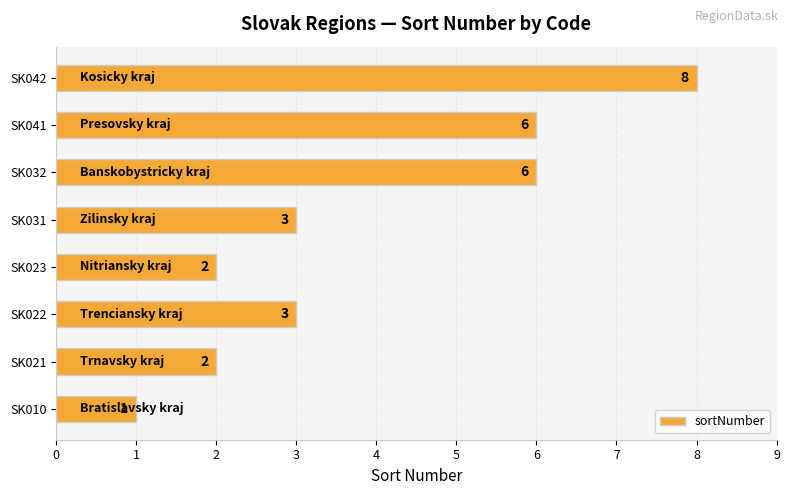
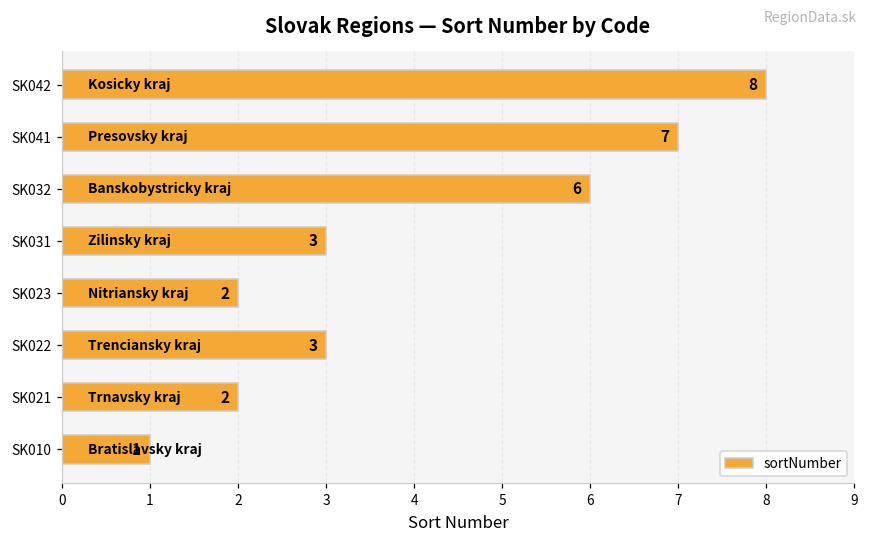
SK041: 6 -> 7
